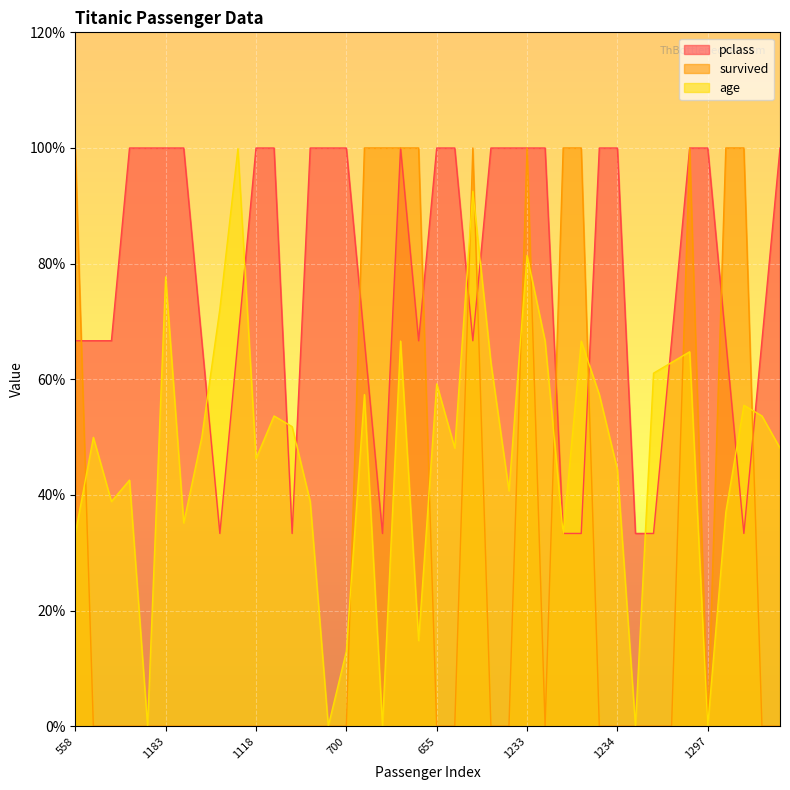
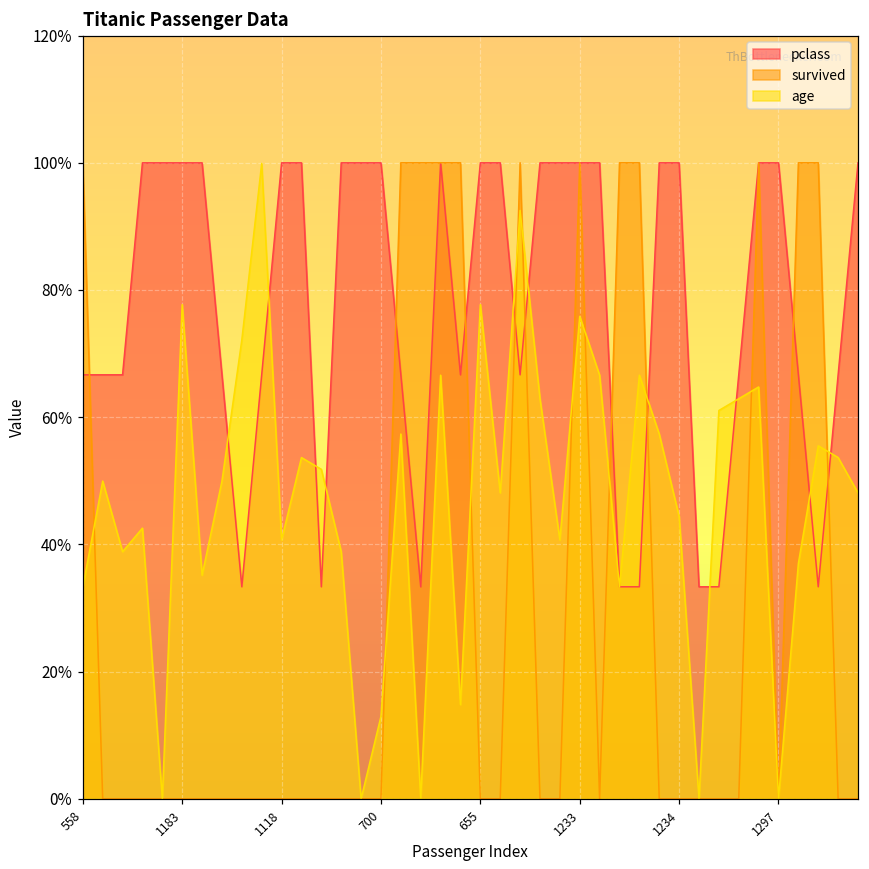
age, 1118: 46% -> 41%
age, 655: 59% -> 78%
age, 1233: 81% -> 76%
